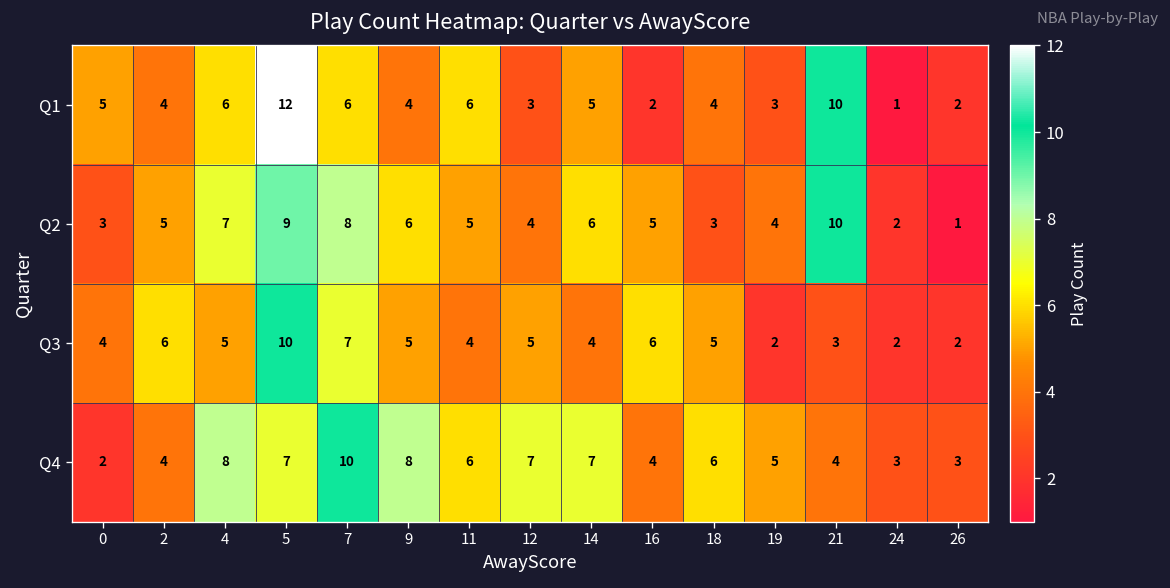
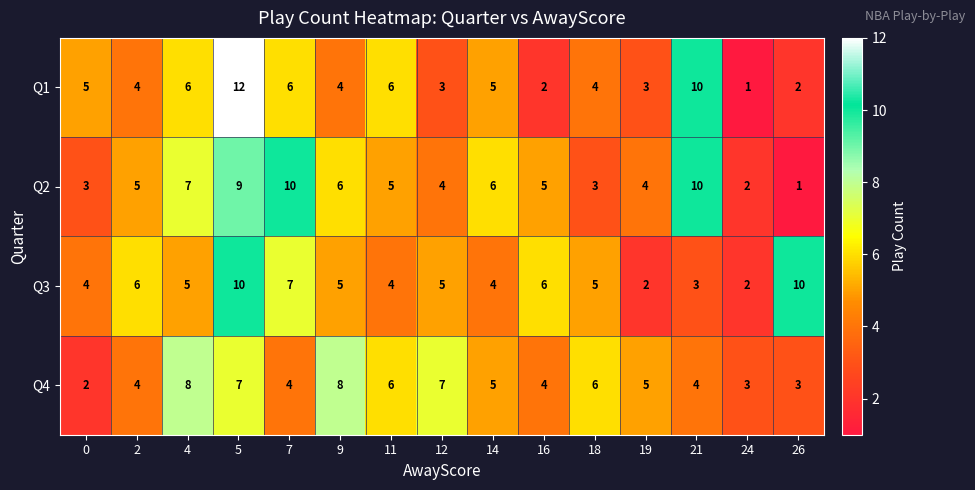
Q2, 7: 8 -> 10
Q3, 26: 2 -> 10
Q4, 7: 10 -> 4
Q4, 14: 7 -> 5
